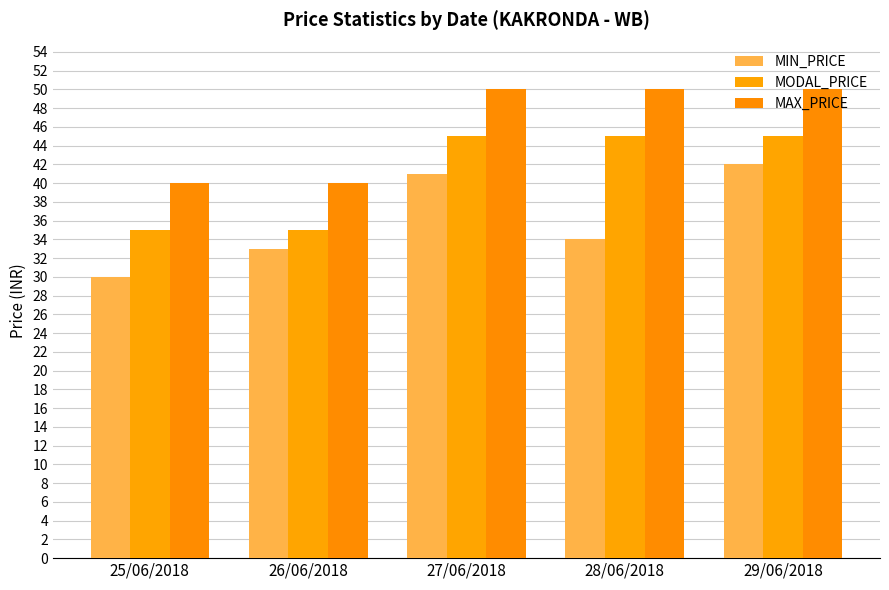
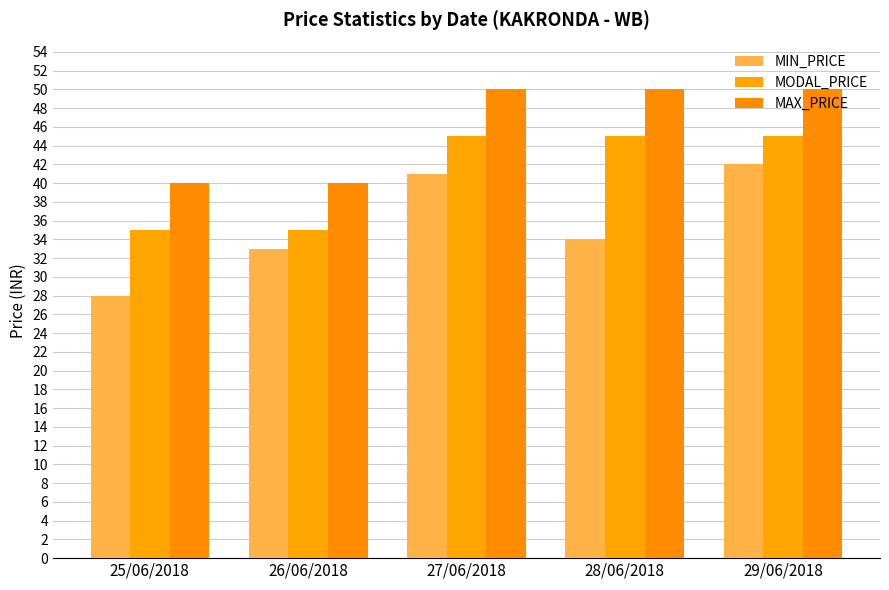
MIN_PRICE, 25/06/2018: 30 -> 28
